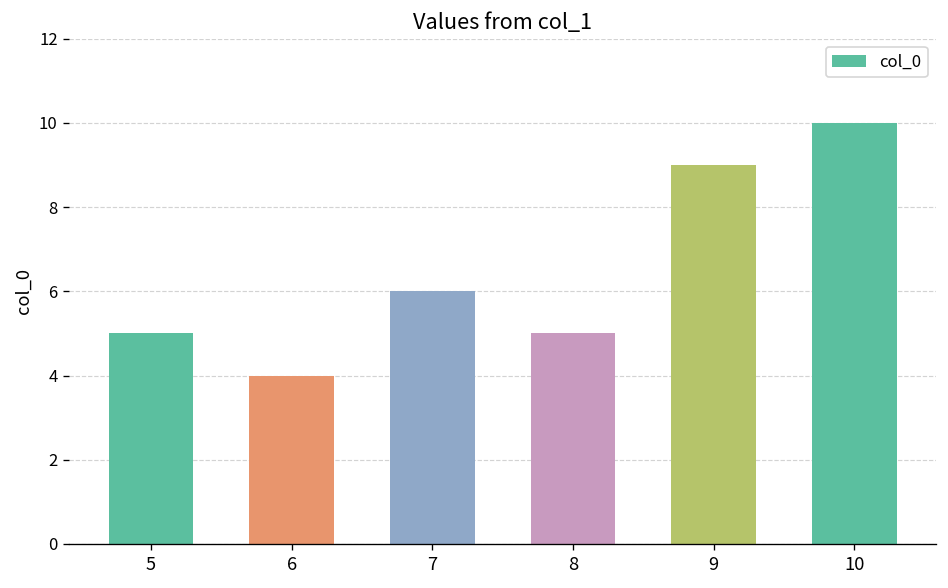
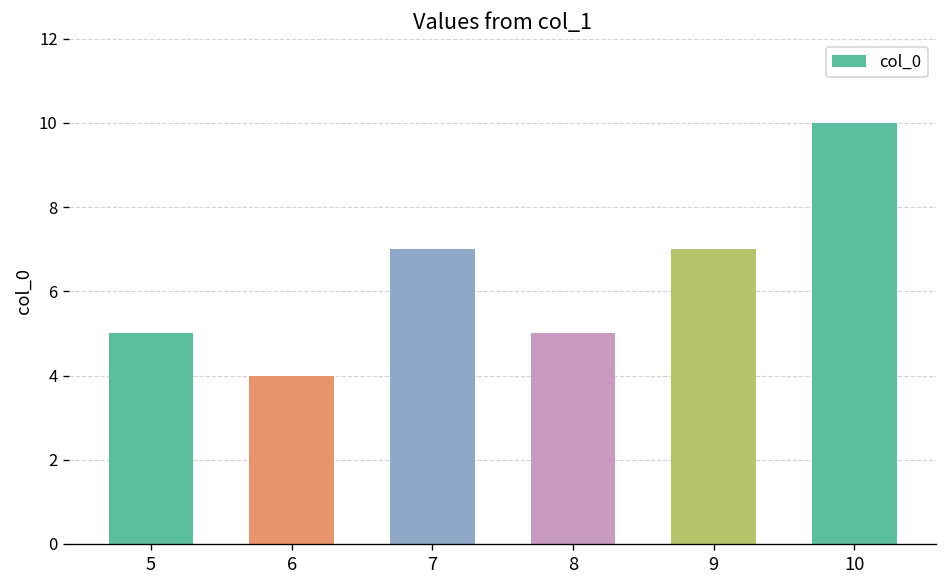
7: 6 -> 7
9: 9 -> 7
